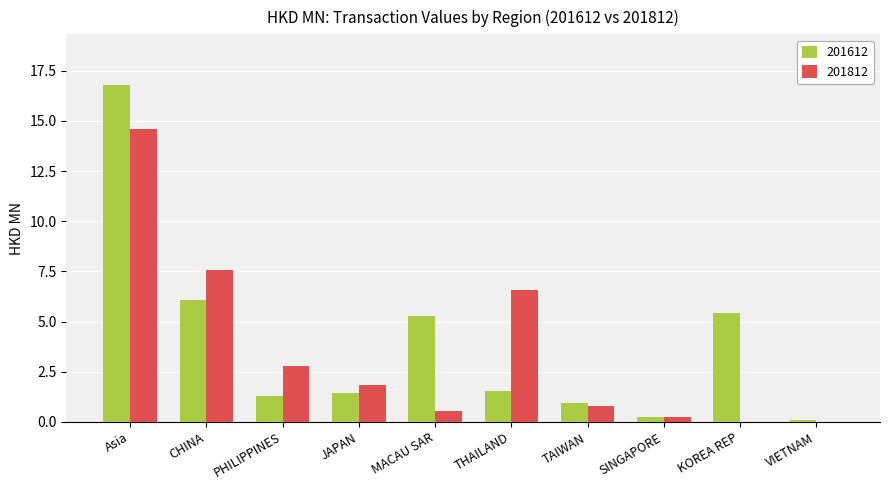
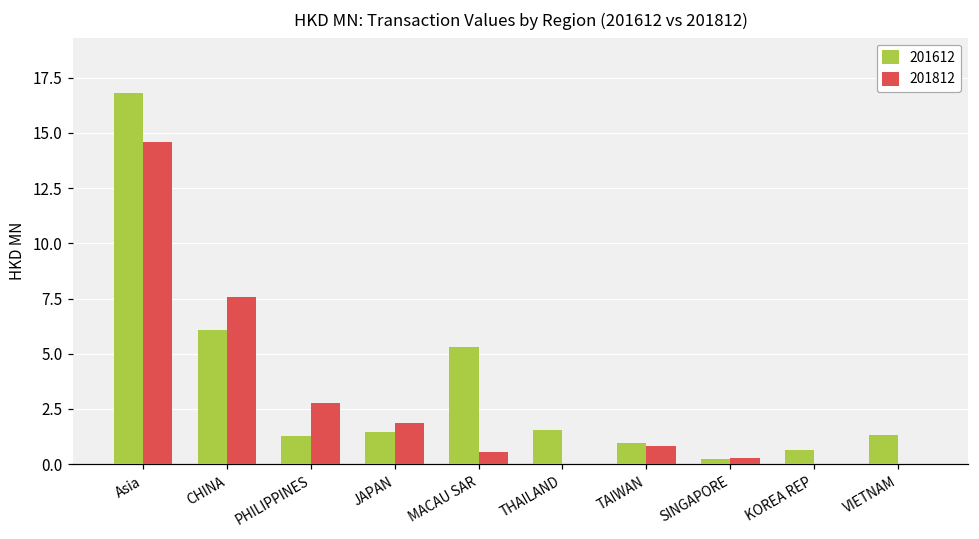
201812, THAILAND: 6.6 -> 0.0
201612, KOREA REP: 5.4 -> 0.6
201612, VIETNAM: 0.1 -> 1.3
